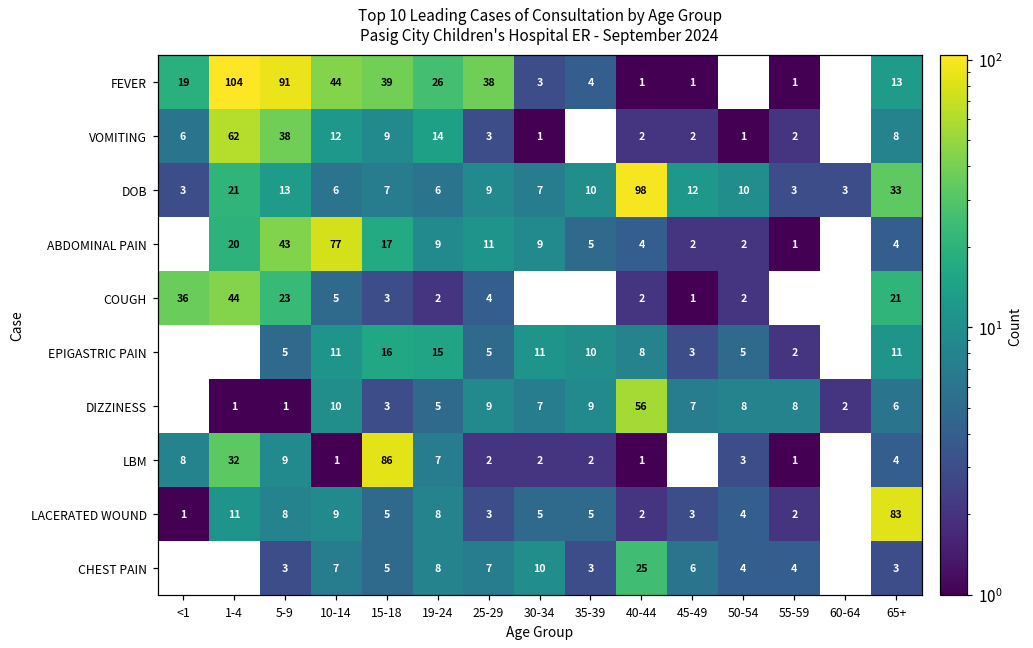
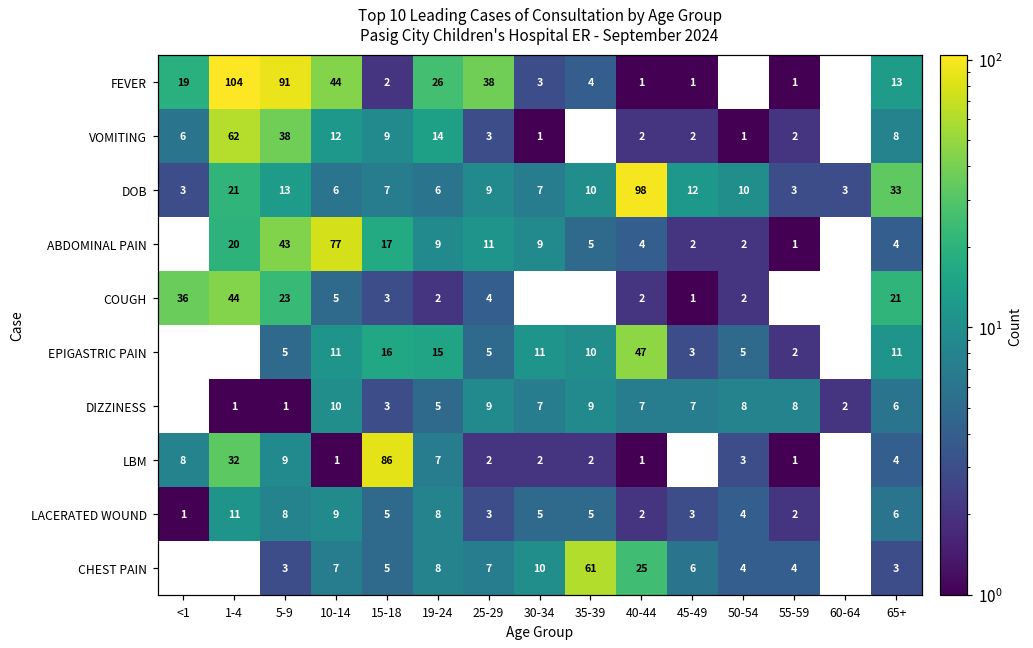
FEVER, 15-18: 39 -> 2
EPIGASTRIC PAIN, 40-44: 8 -> 47
DIZZINESS, 40-44: 56 -> 7
LACERATED WOUND, 65+: 83 -> 6
CHEST PAIN, 35-39: 3 -> 61
